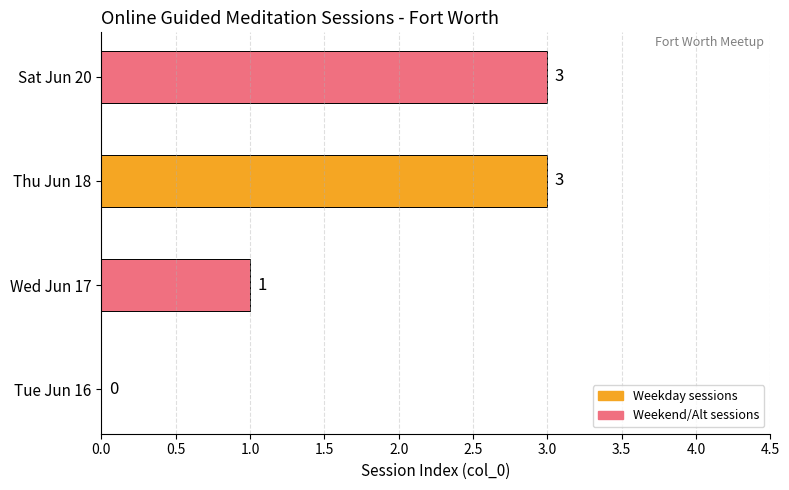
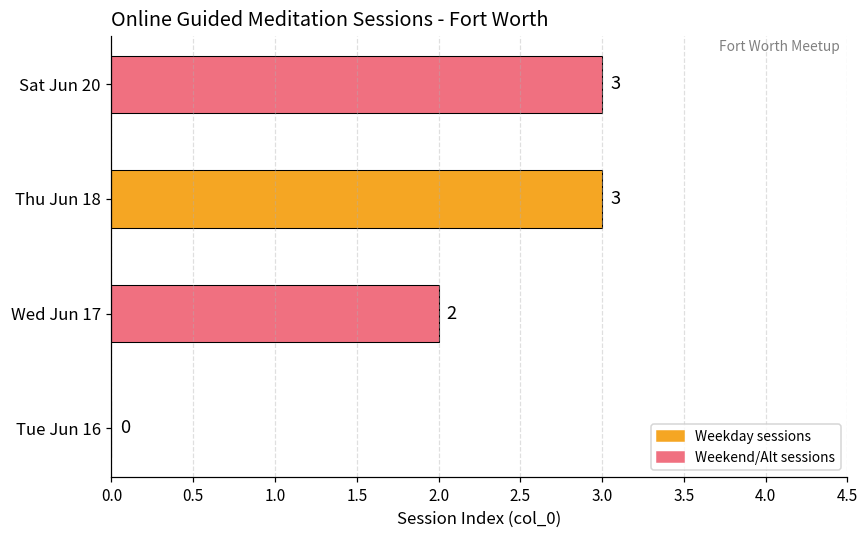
Wed Jun 17: 1 -> 2
